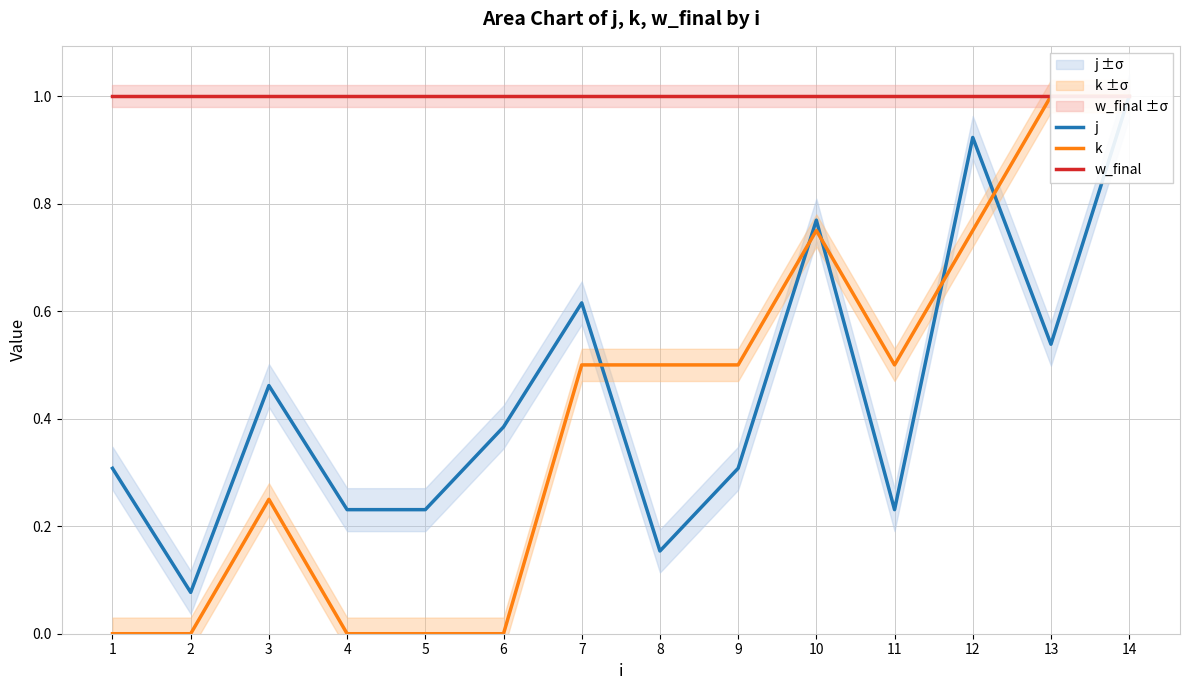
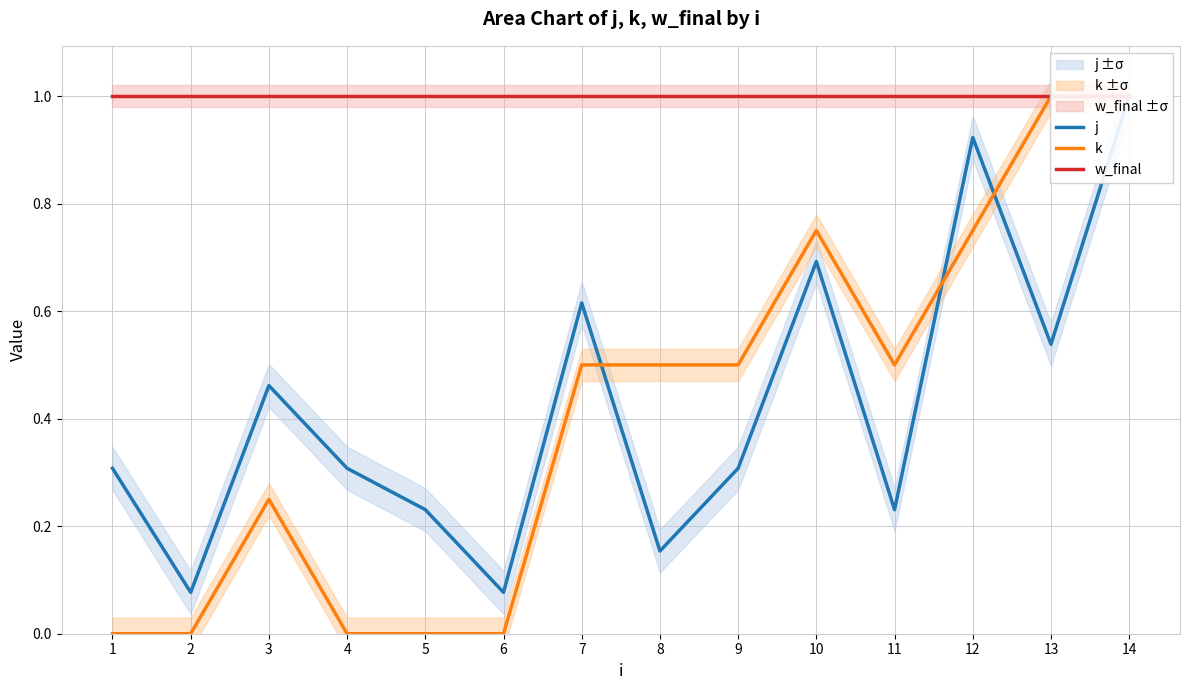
j, 4: 0.23 -> 0.31
j, 6: 0.38 -> 0.08
j, 10: 0.77 -> 0.69
